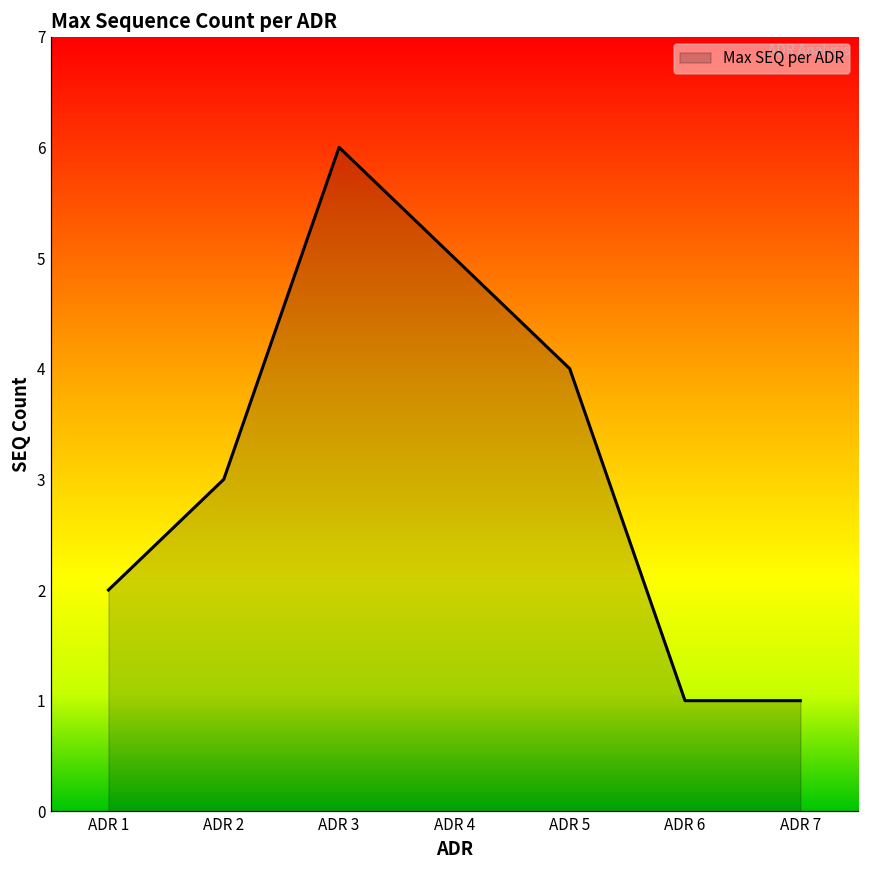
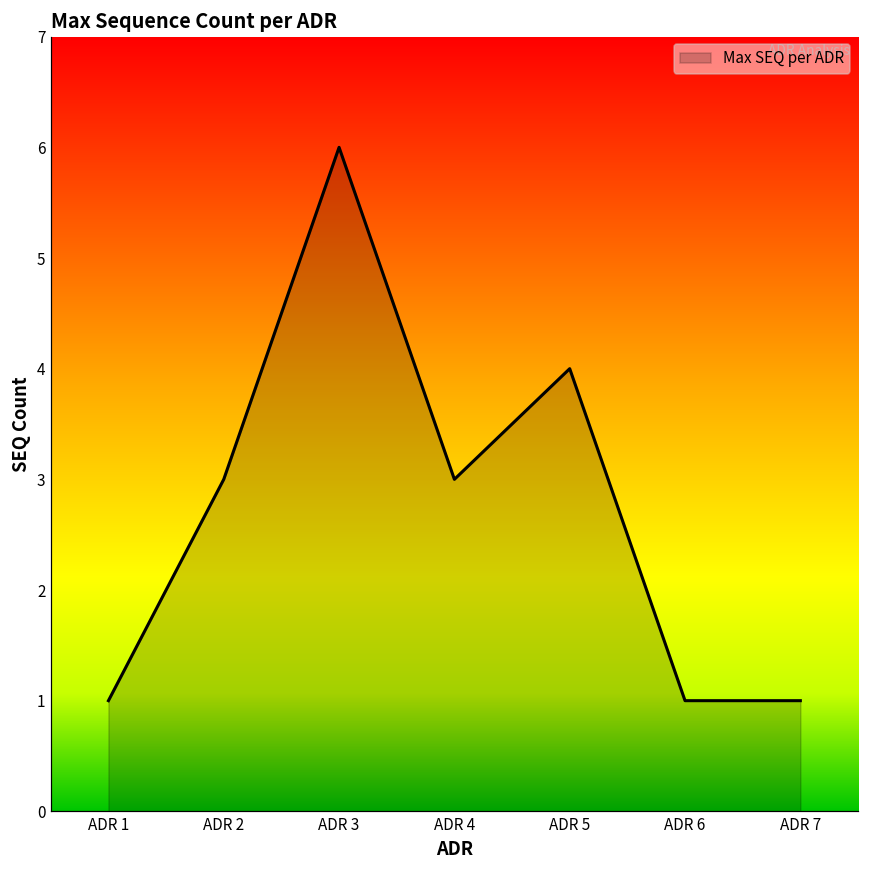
ADR 1: 2 -> 1
ADR 4: 5 -> 3
